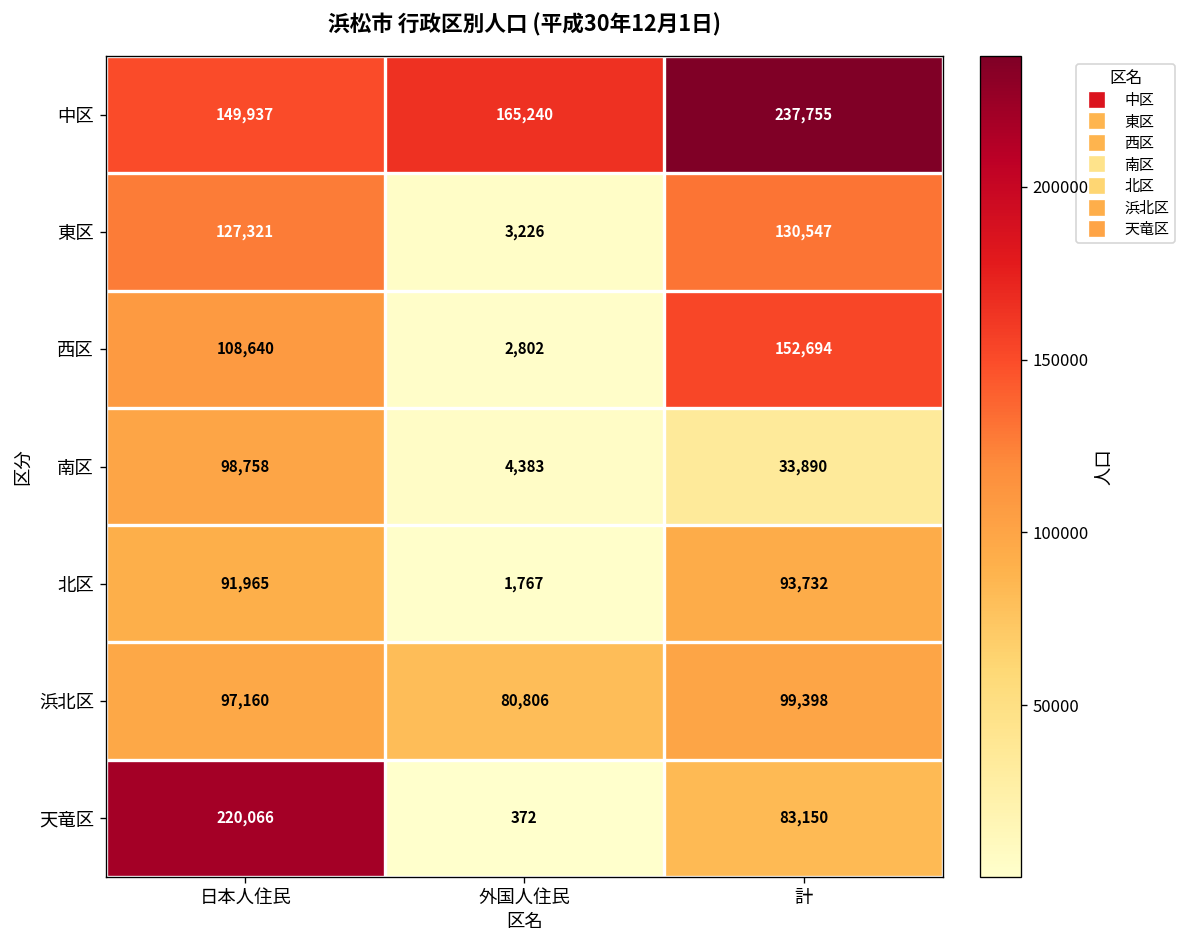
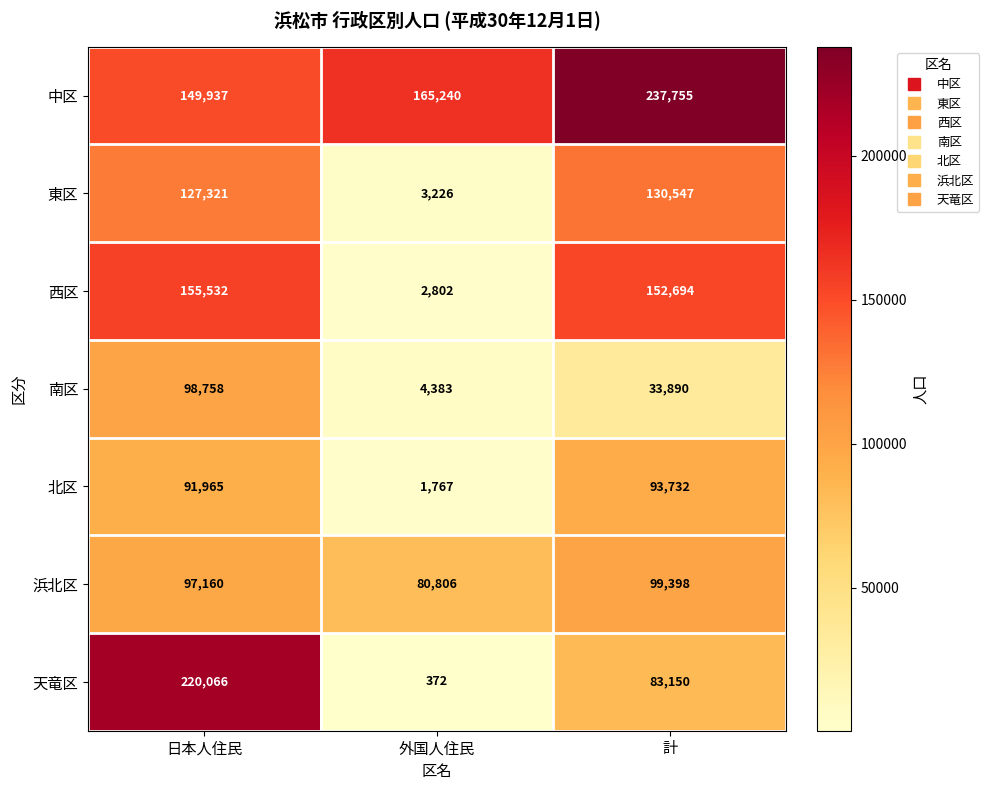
西区, 日本人住民: 108,640 -> 155,532
